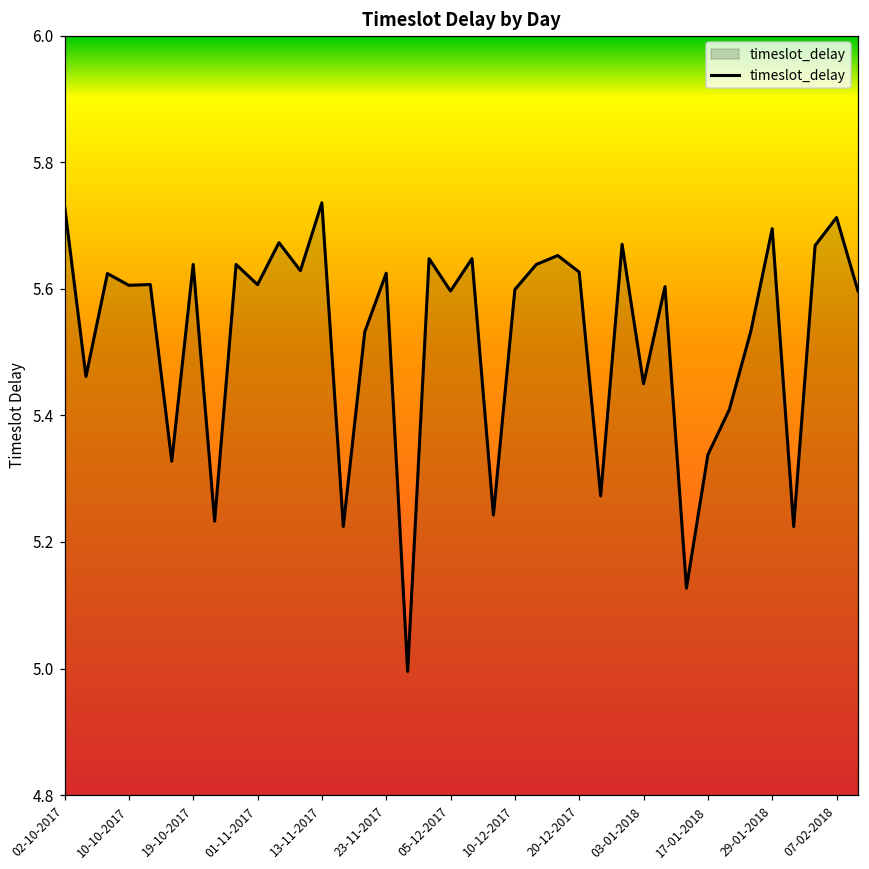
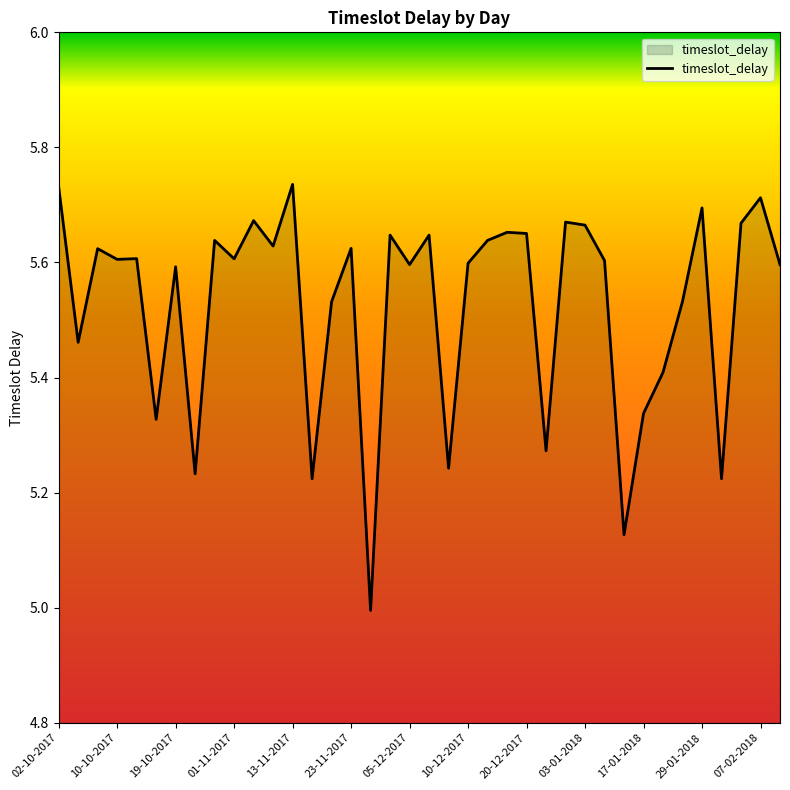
19-10-2017: 5.64 -> 5.59
20-12-2017: 5.63 -> 5.65
03-01-2018: 5.45 -> 5.66
